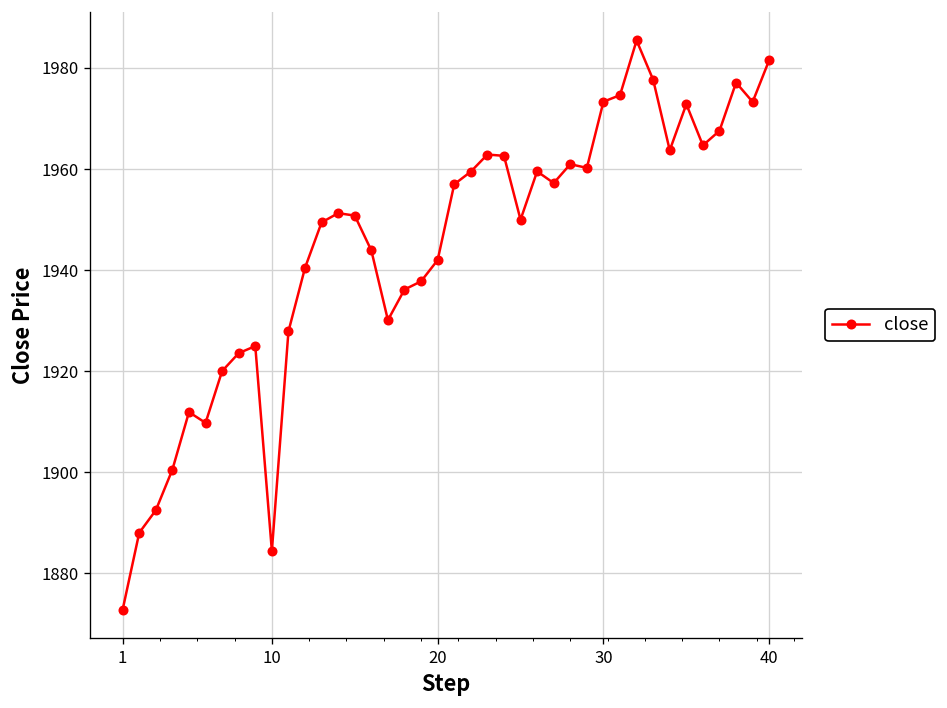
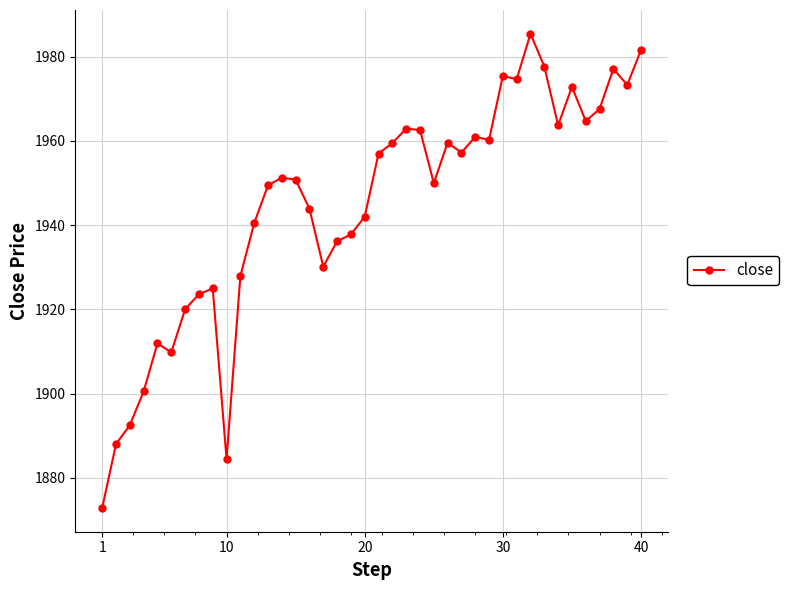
30: 1973 -> 1975
